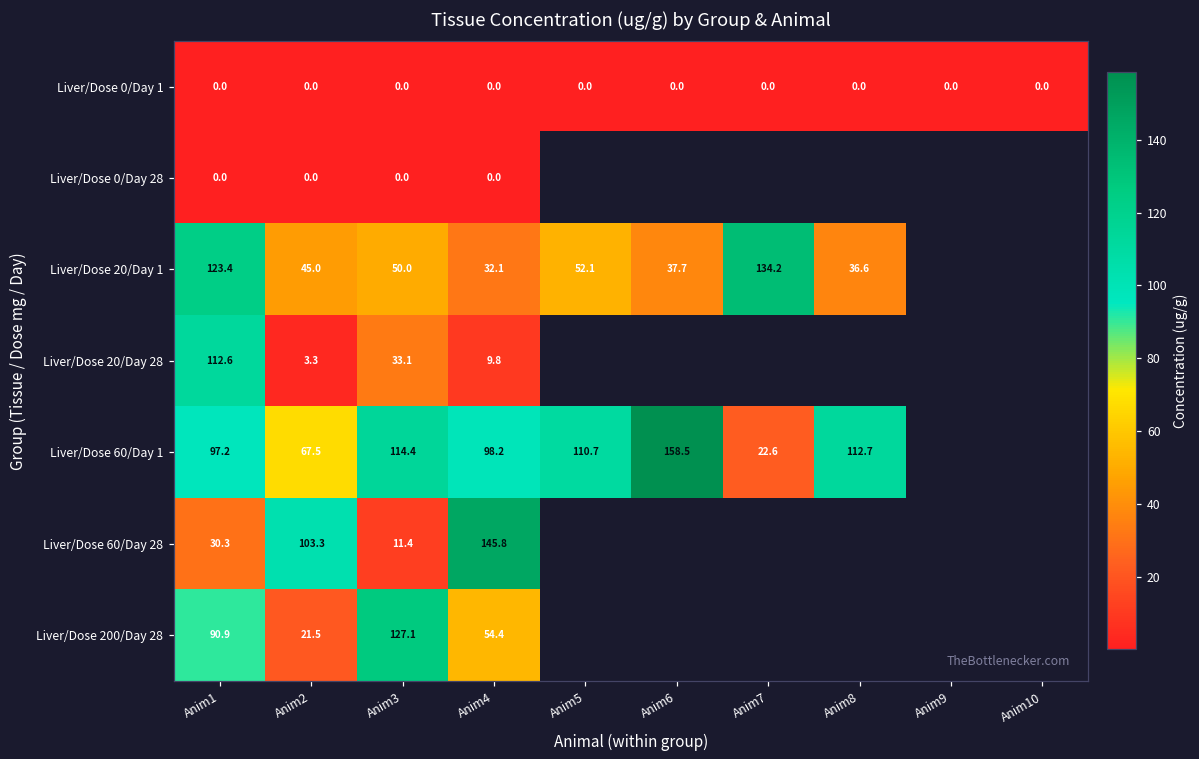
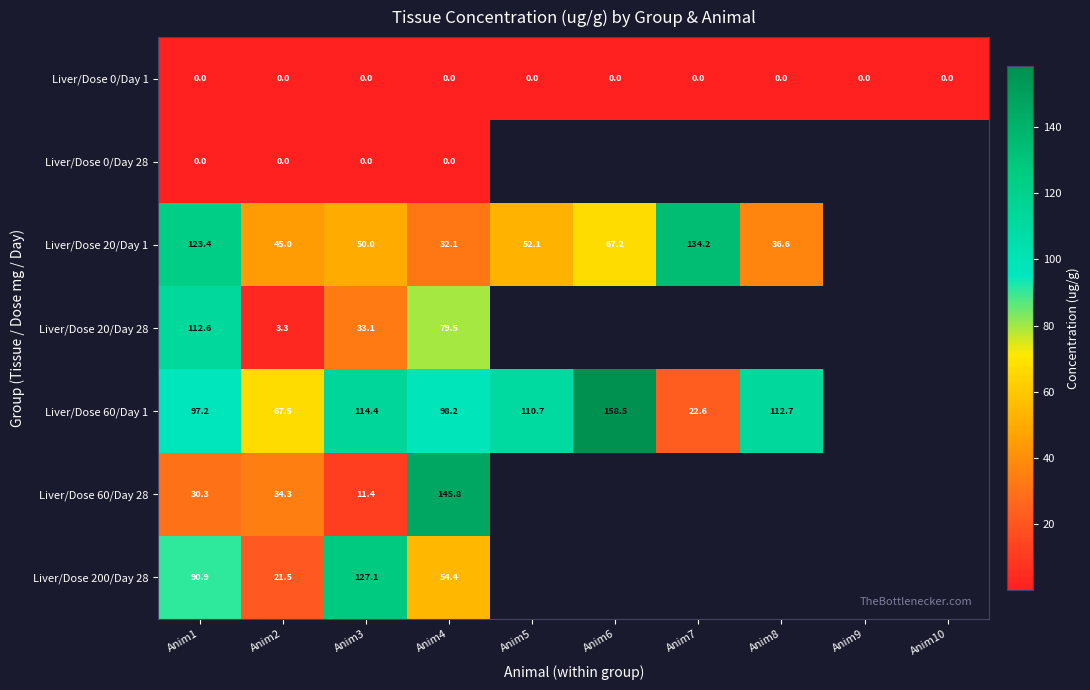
Liver/Dose 20/Day 1, Anim6: 37.7 -> 67.2
Liver/Dose 20/Day 28, Anim4: 9.8 -> 79.5
Liver/Dose 60/Day 28, Anim2: 103.3 -> 34.3
